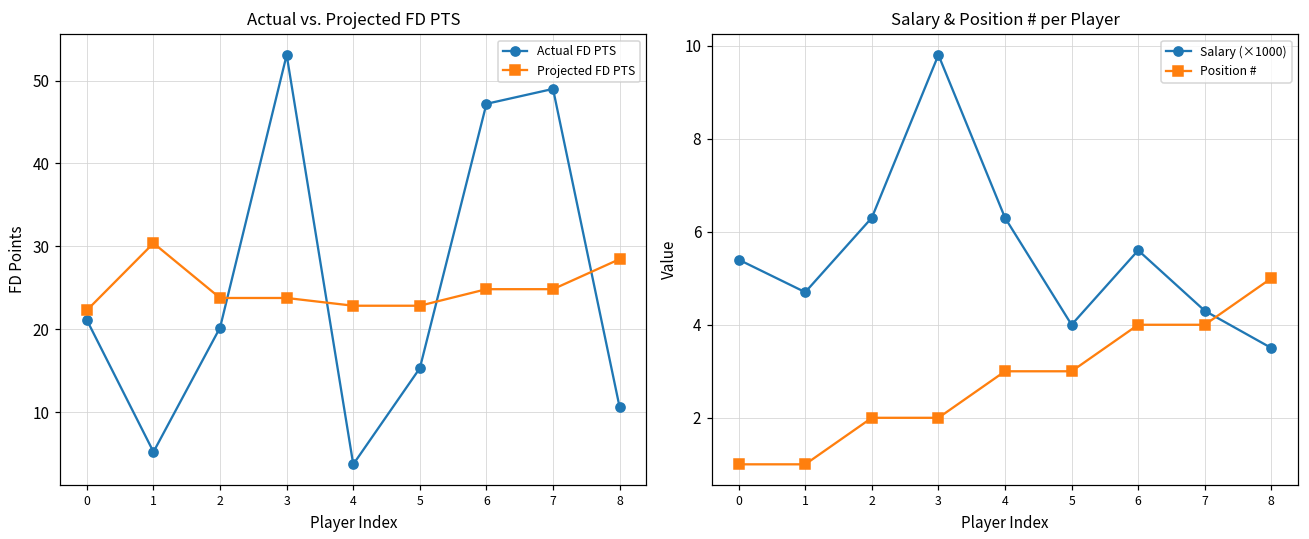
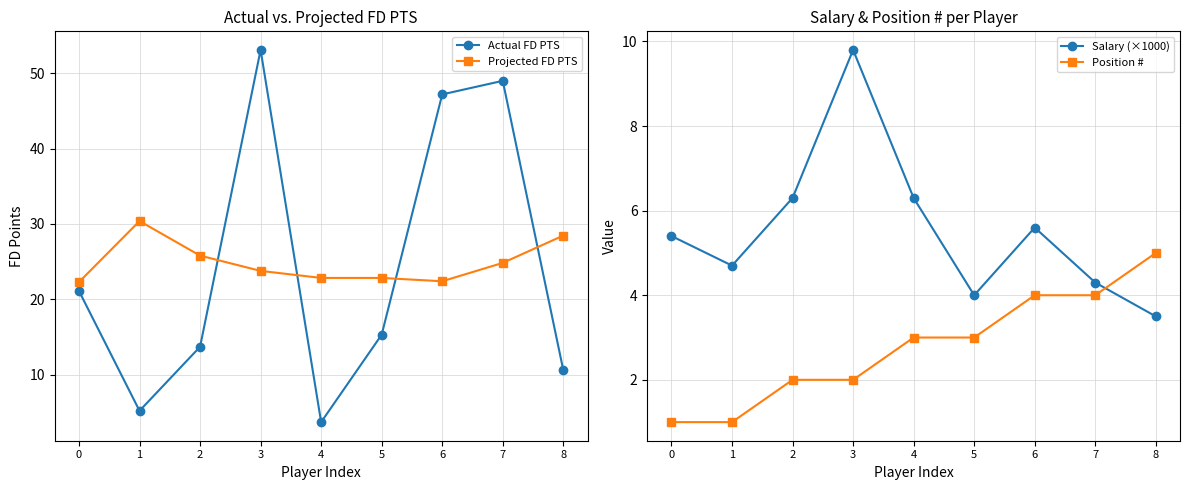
Actual vs. Projected FD PTS, Actual FD PTS, 2: 20 -> 14
Actual vs. Projected FD PTS, Projected FD PTS, 2: 24 -> 26
Actual vs. Projected FD PTS, Projected FD PTS, 6: 25 -> 22
